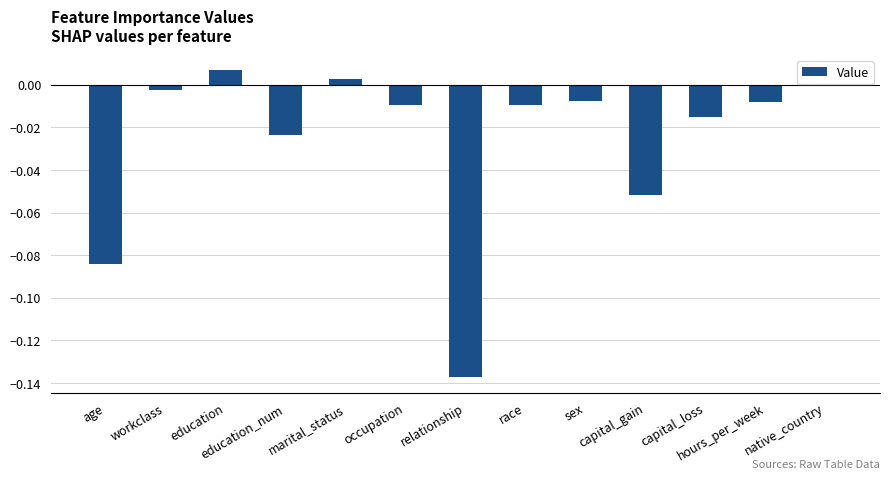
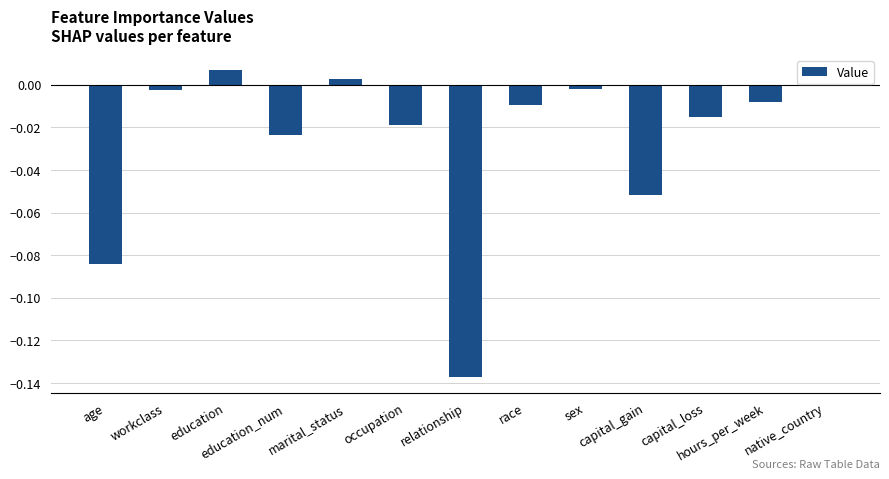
occupation: -0.009 -> -0.019
sex: -0.007 -> -0.002
